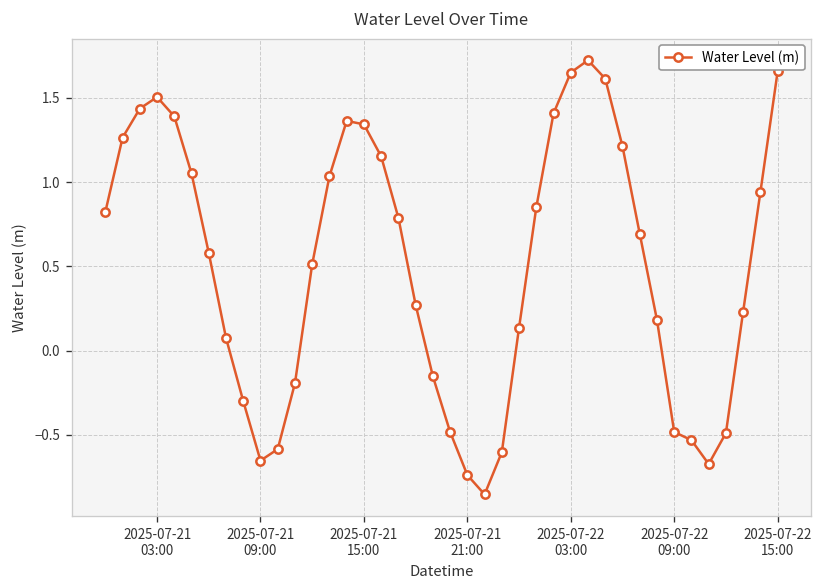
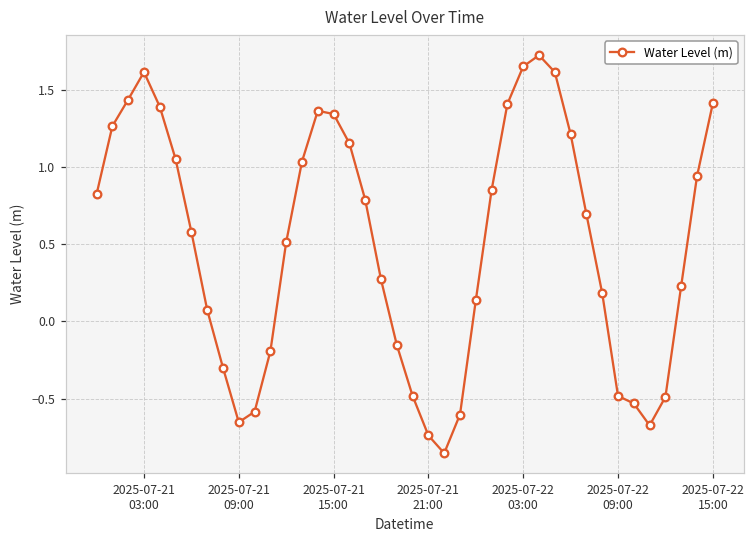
2025-07-21 03:00: 1.51 -> 1.61
2025-07-22 15:00: 1.66 -> 1.41
